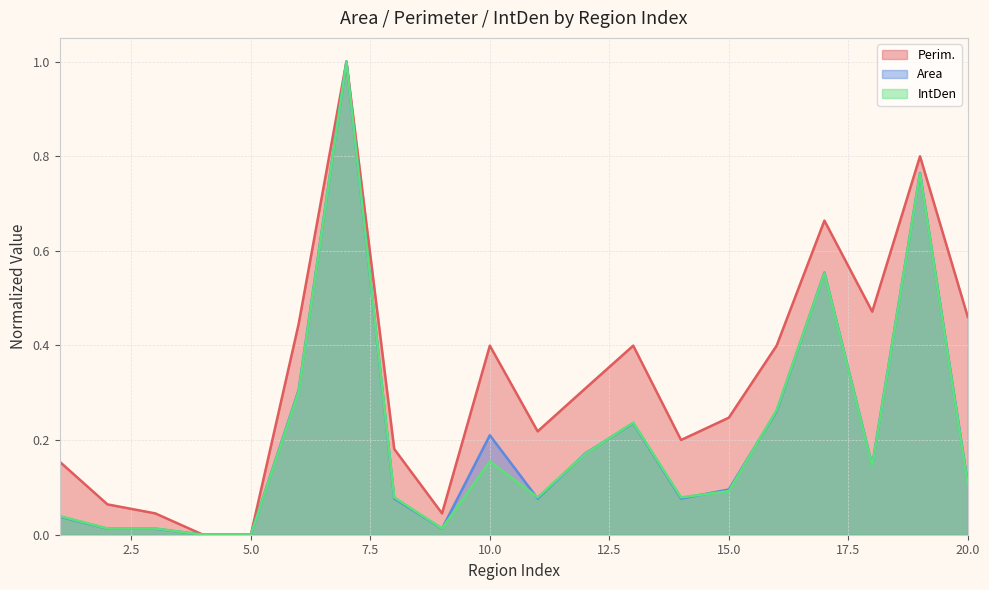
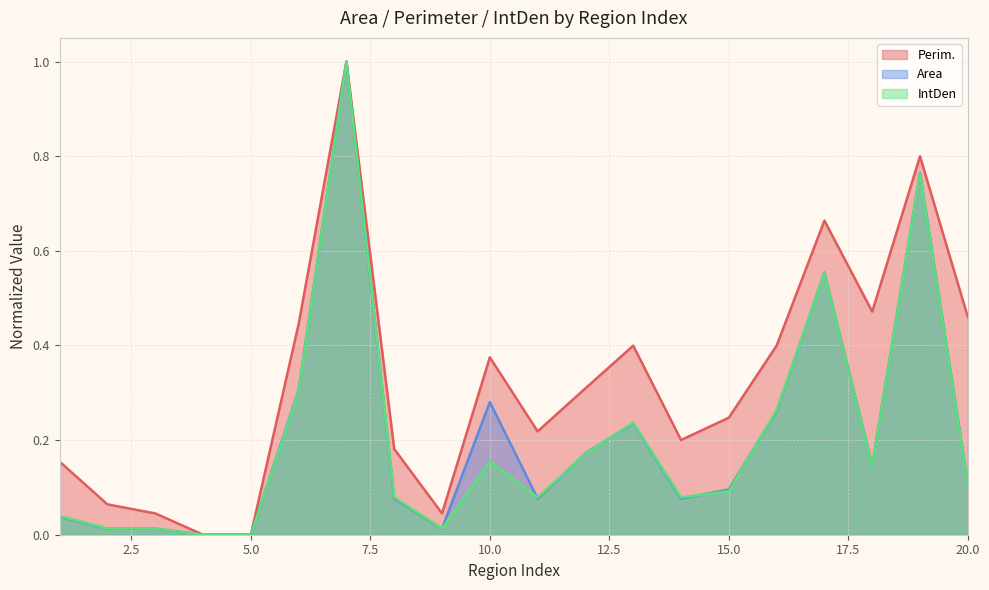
Perim., 10.0: 0.40 -> 0.37
Area, 10.0: 0.21 -> 0.28
